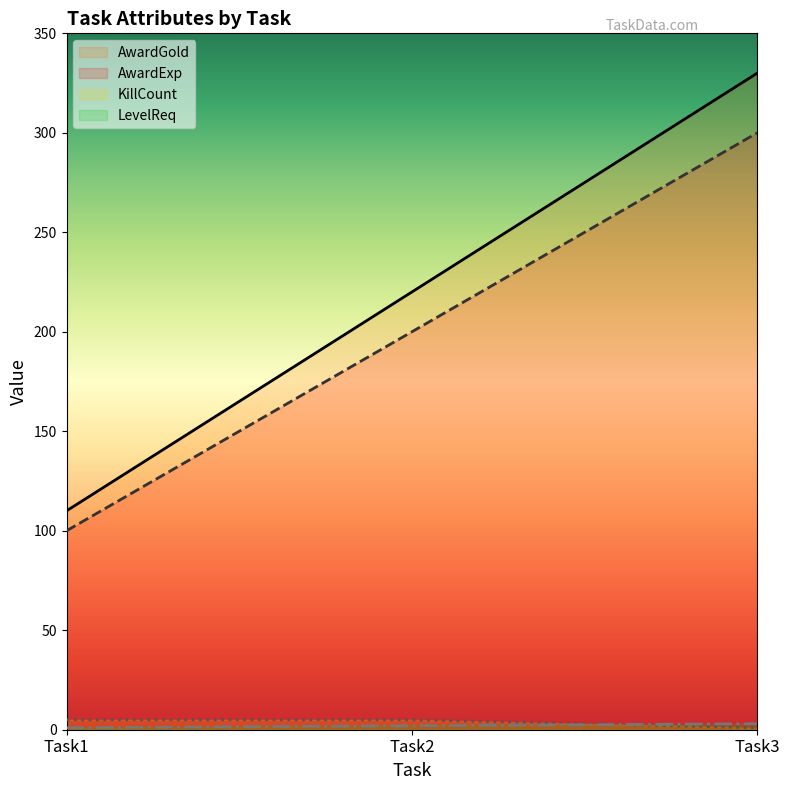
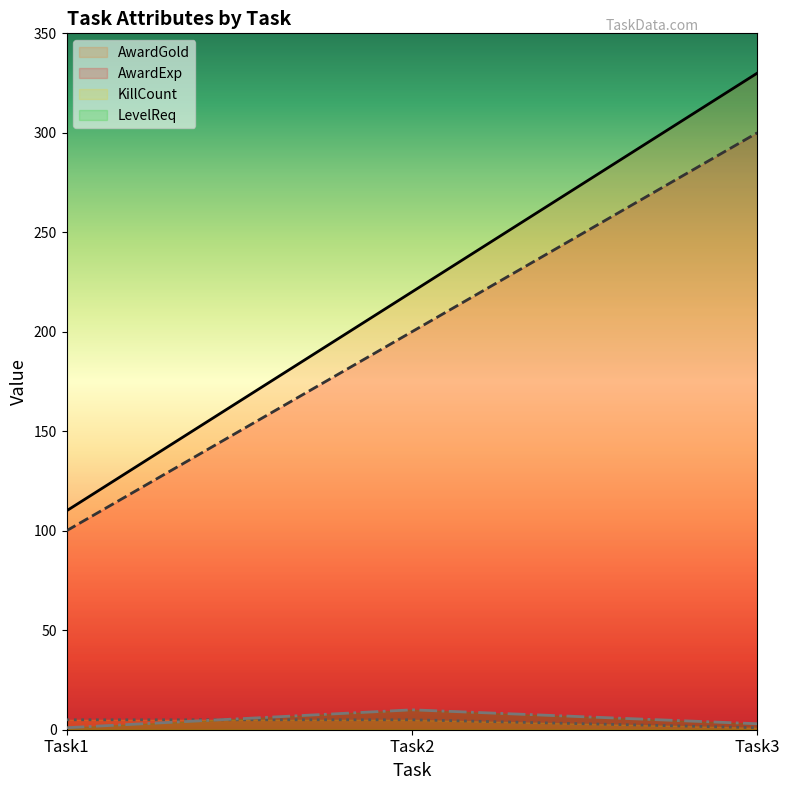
LevelReq, Task2: 2 -> 10
